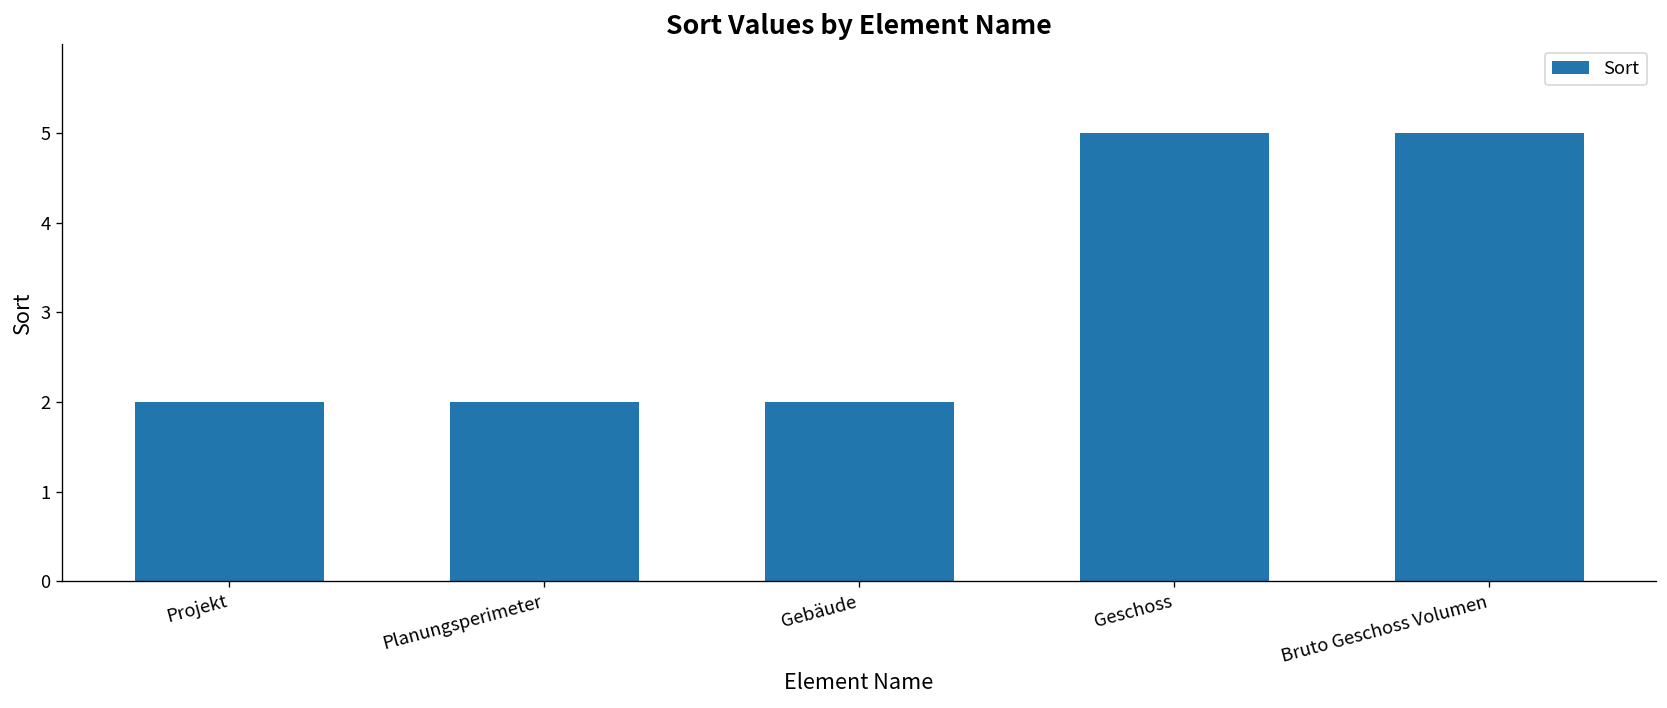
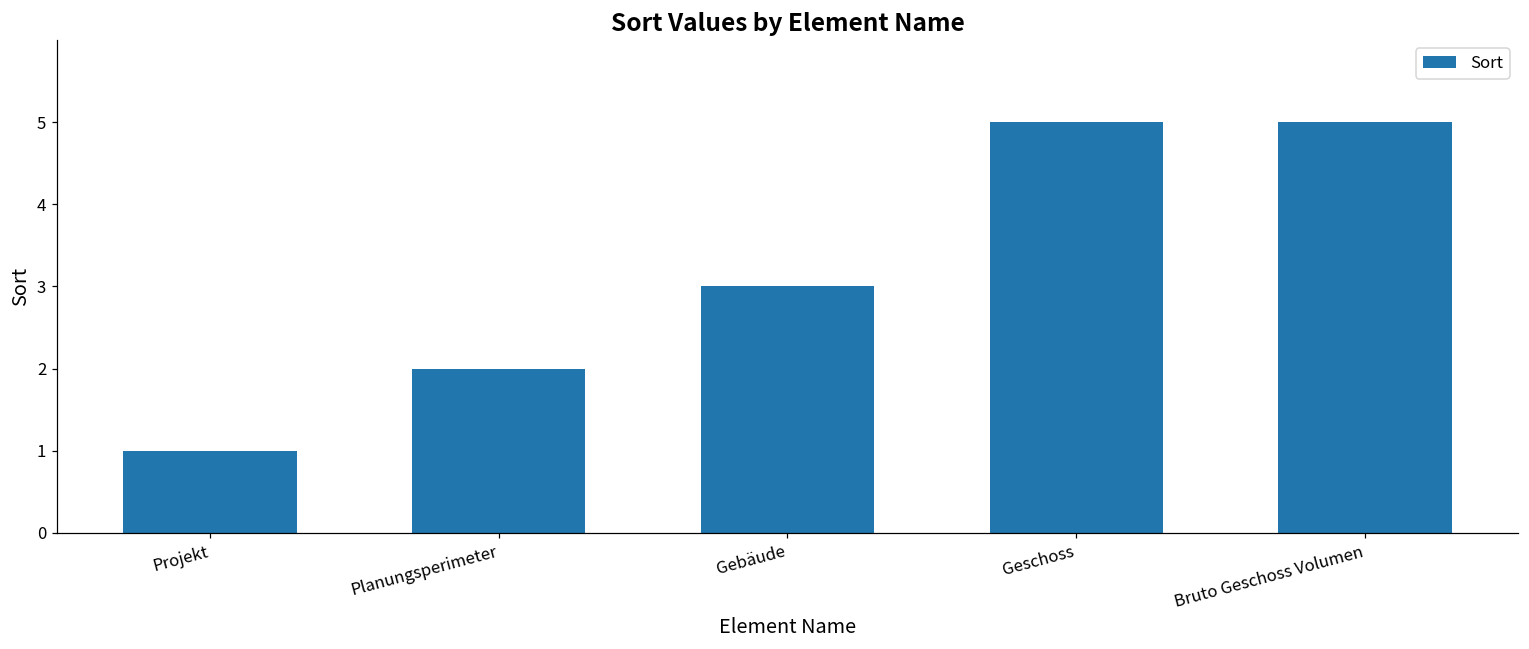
Projekt: 2 -> 1
Gebäude: 2 -> 3
